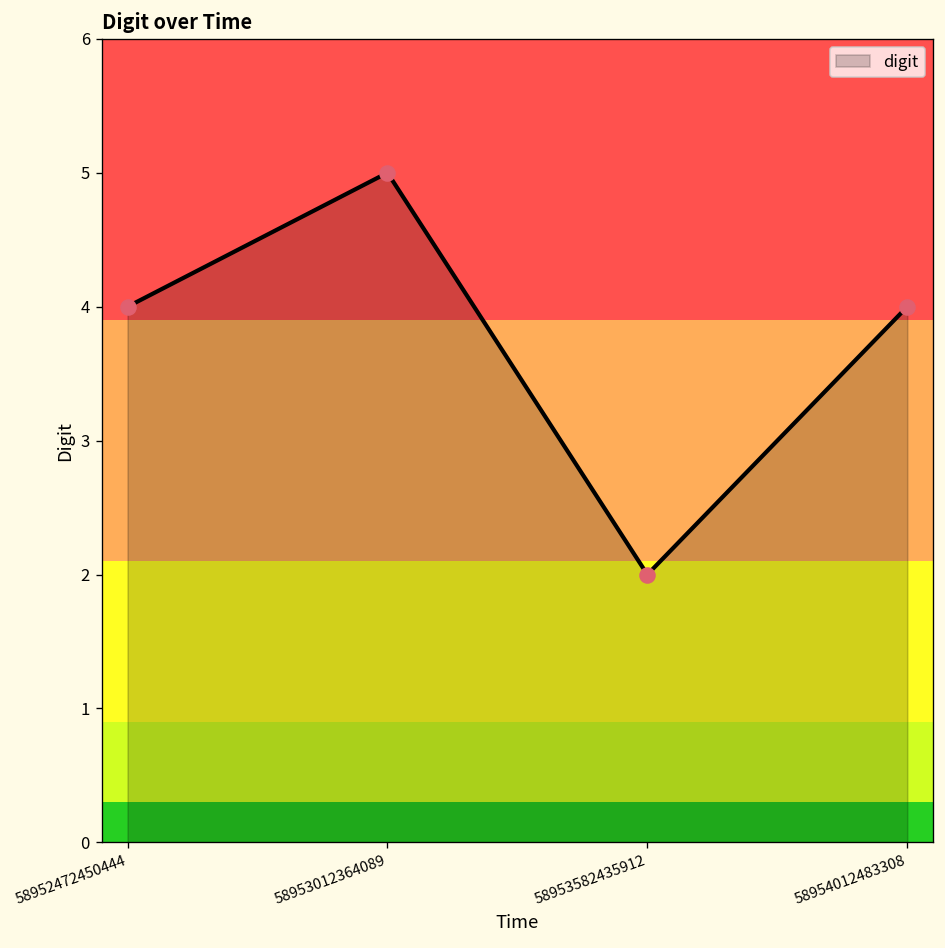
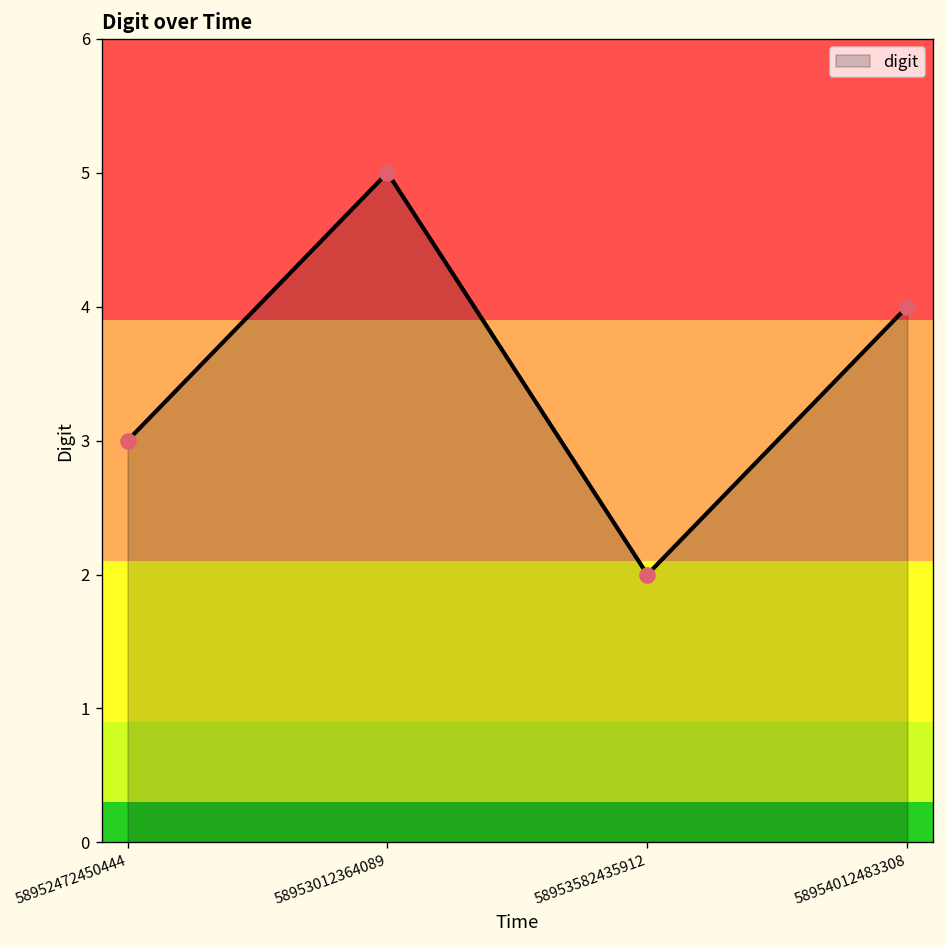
58952472450444: 4 -> 3
